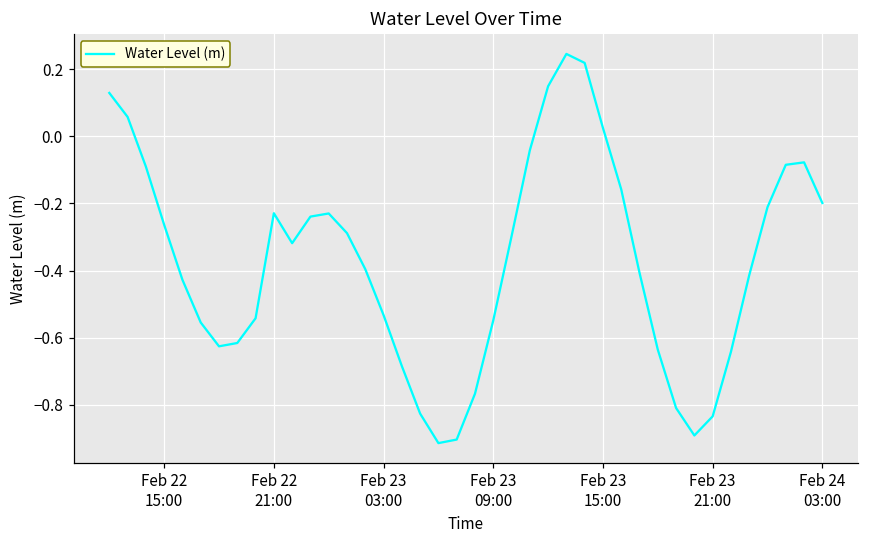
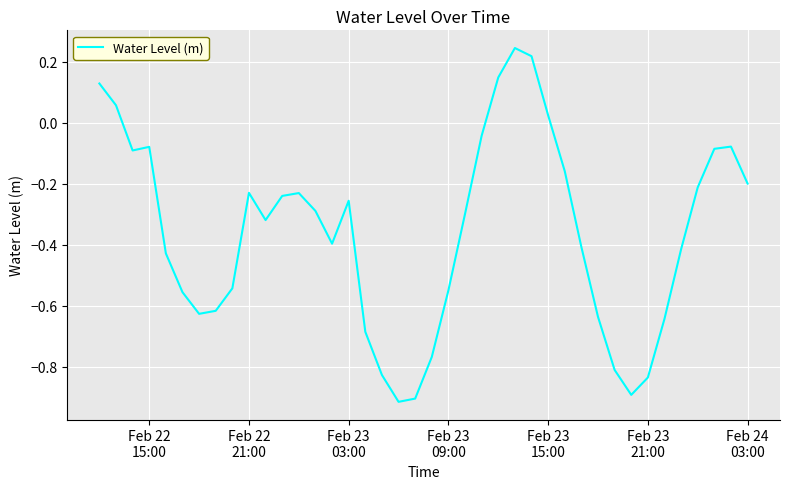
Feb 22 15:00: -0.26 -> -0.08
Feb 23 03:00: -0.53 -> -0.26
